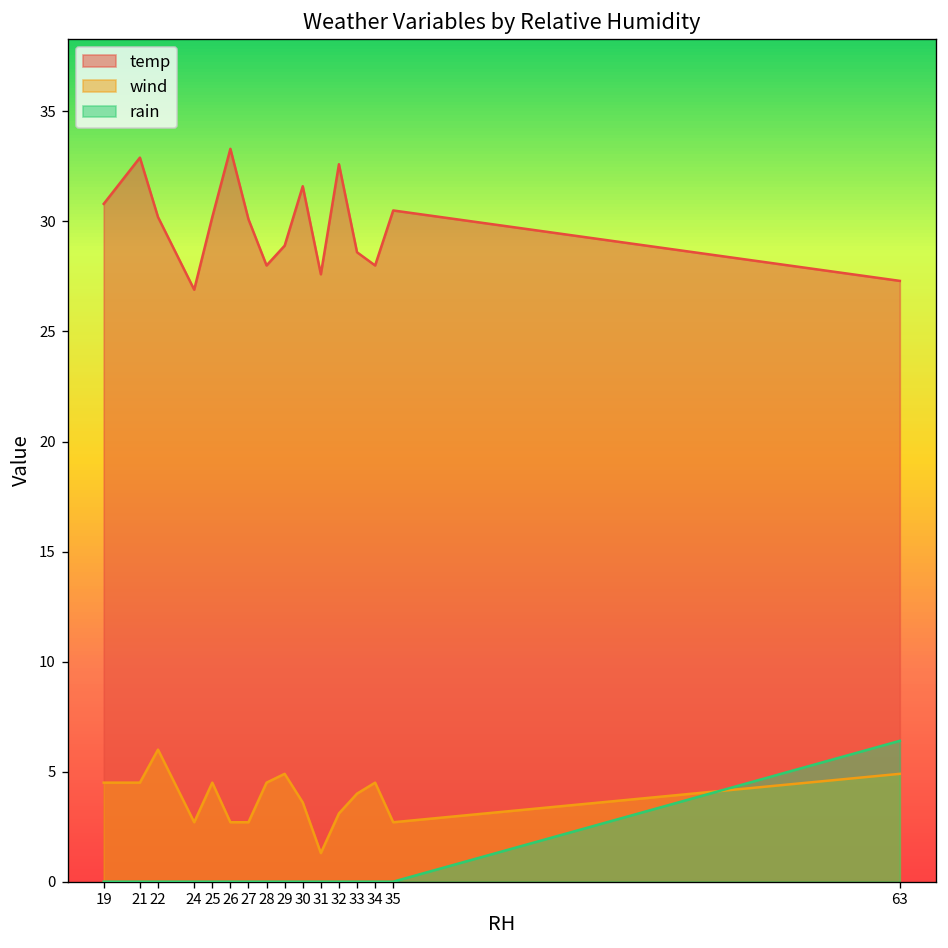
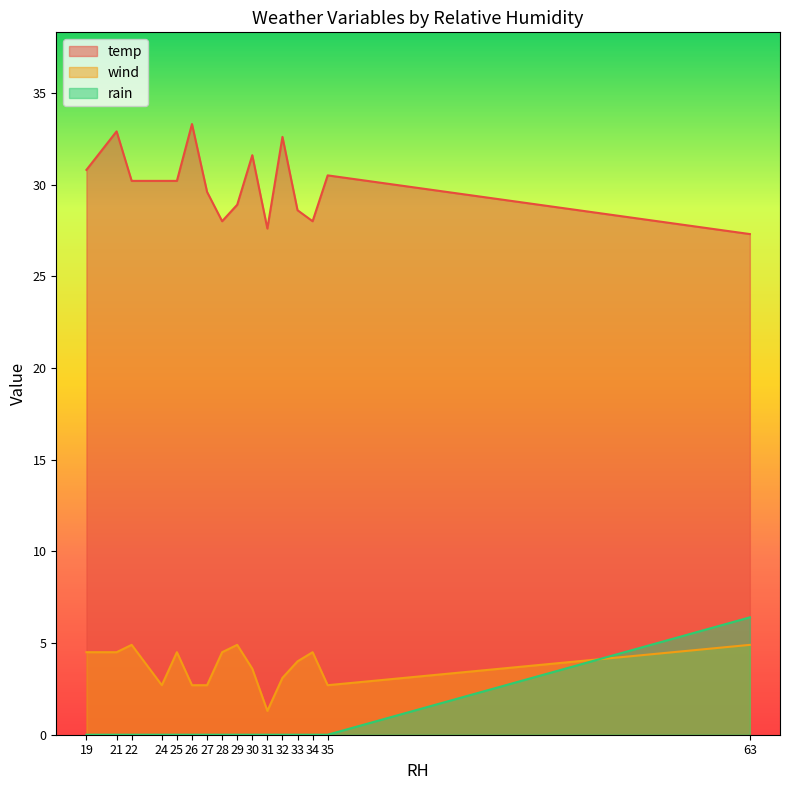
wind, 22: 6.0 -> 4.9
temp, 24: 26.9 -> 30.2
temp, 27: 30.1 -> 29.6
